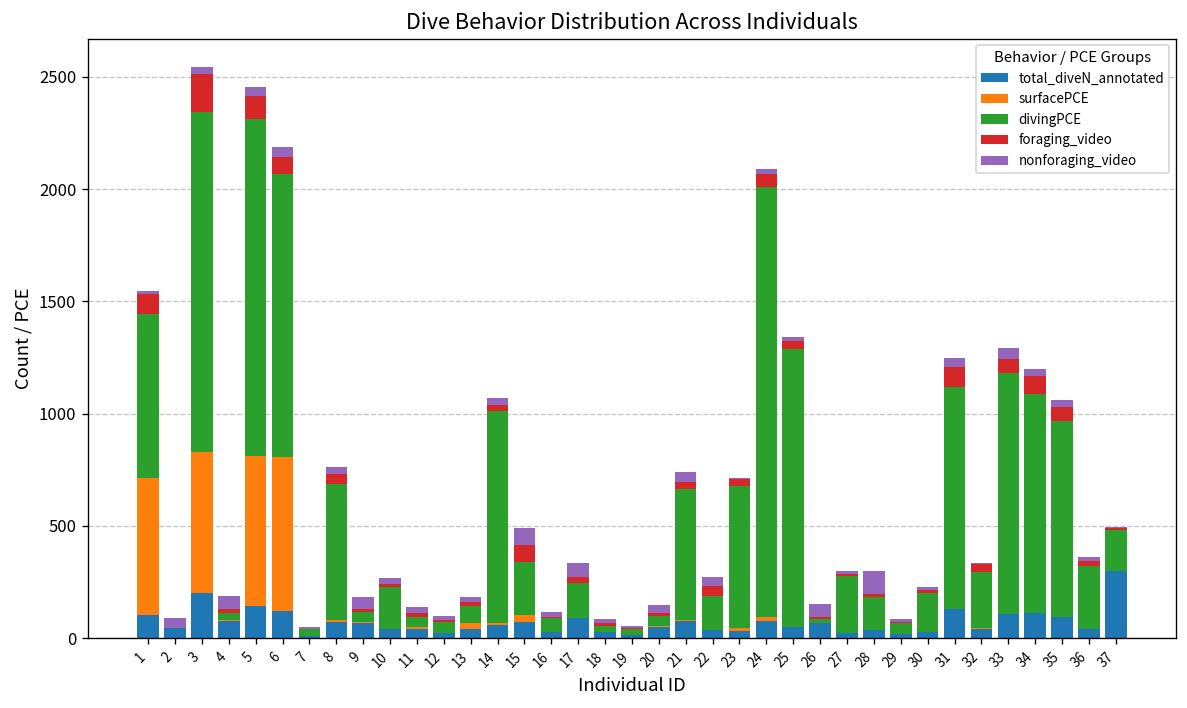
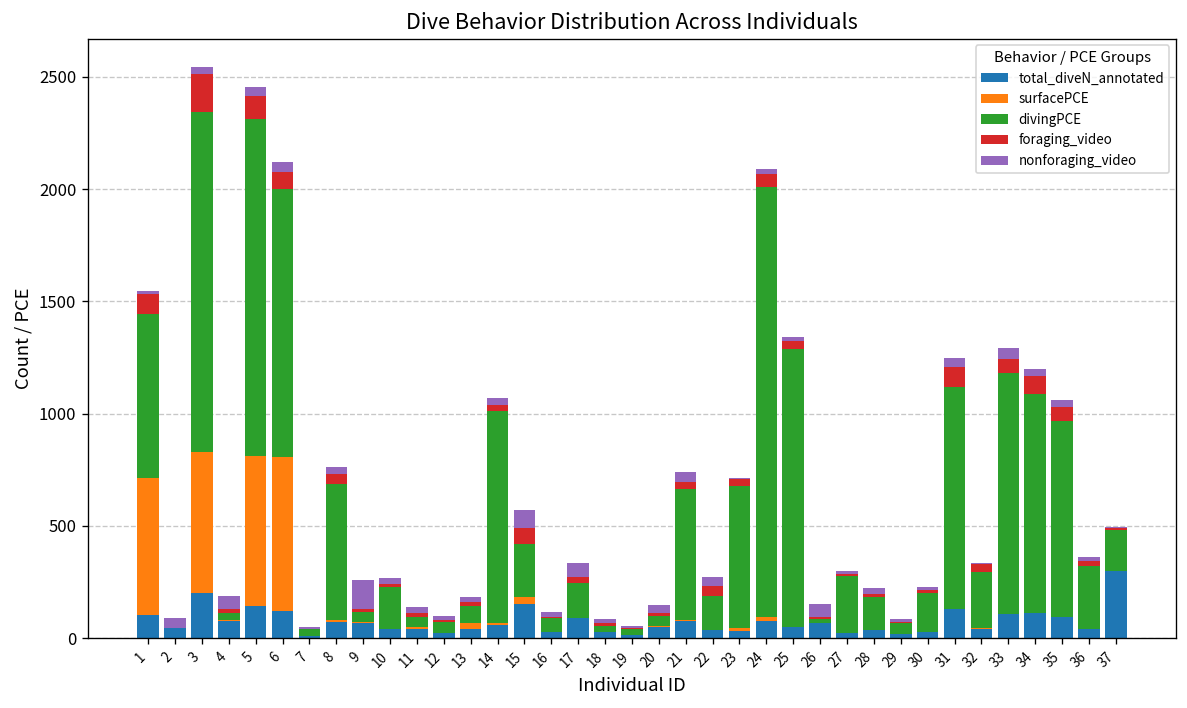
divingPCE, 6: 1260 -> 1190
nonforaging_video, 9: 60 -> 130
total_diveN_annotated, 15: 70 -> 150
nonforaging_video, 28: 110 -> 30
